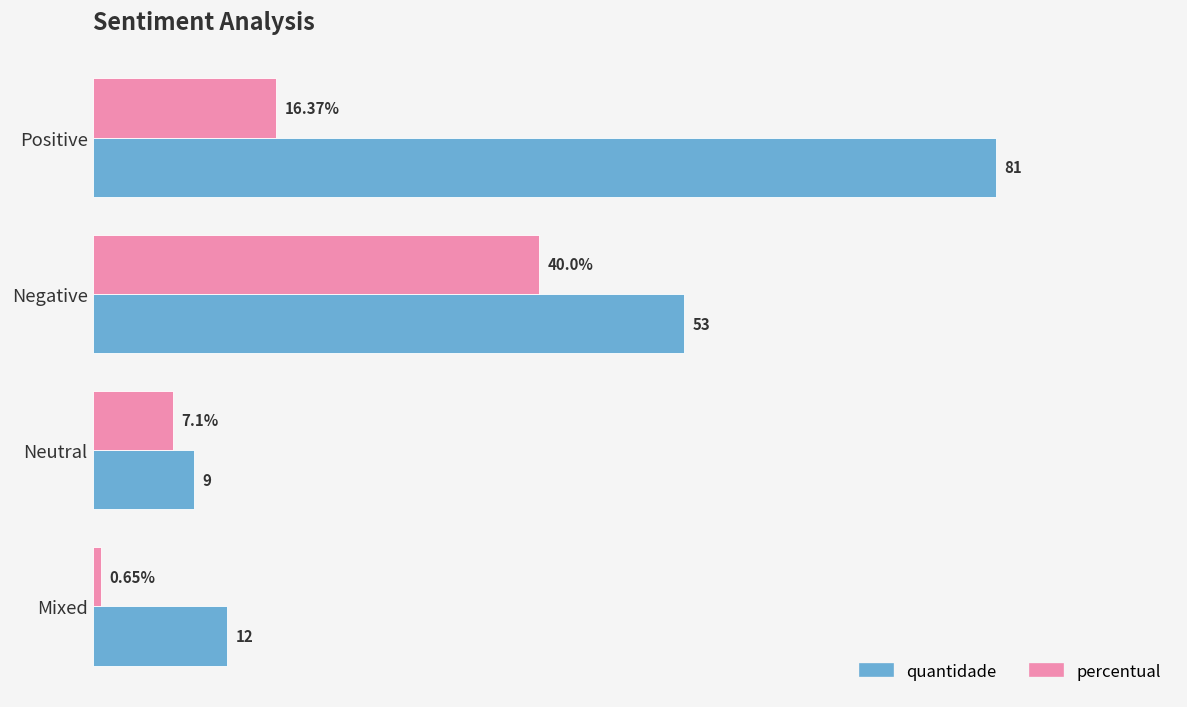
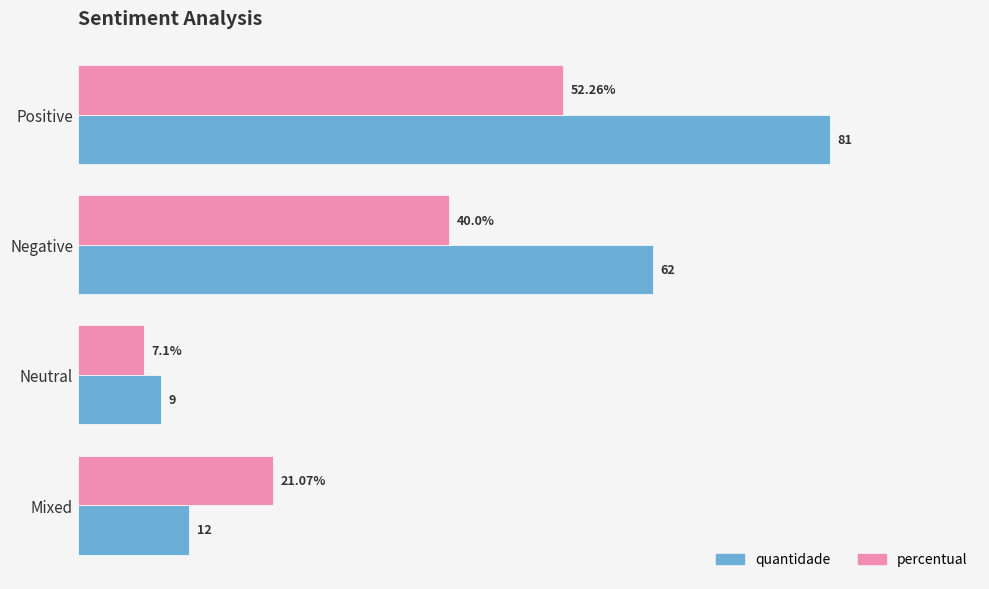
percentual, Positive: 16.37% -> 52.26%
quantidade, Negative: 53 -> 62
percentual, Mixed: 0.65% -> 21.07%
